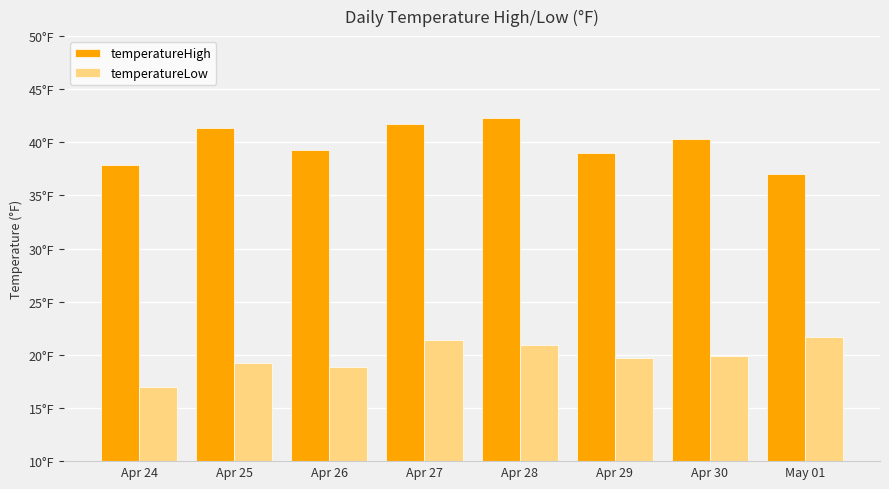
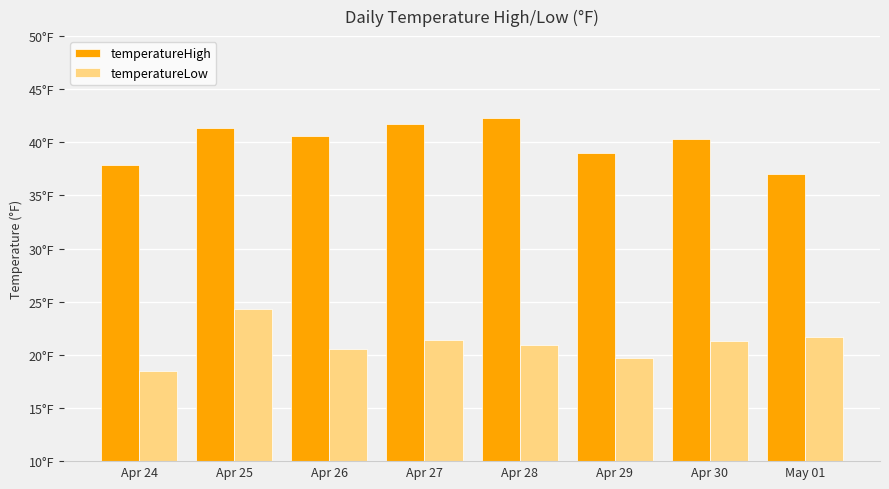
temperatureLow, Apr 24: 17.0°F -> 18.5°F
temperatureLow, Apr 25: 19.3°F -> 24.3°F
temperatureHigh, Apr 26: 39.2°F -> 40.6°F
temperatureLow, Apr 26: 18.9°F -> 20.6°F
temperatureLow, Apr 30: 19.9°F -> 21.3°F
